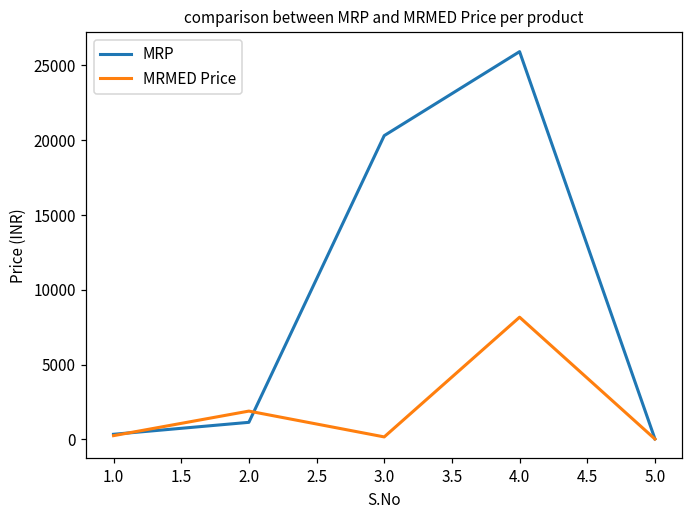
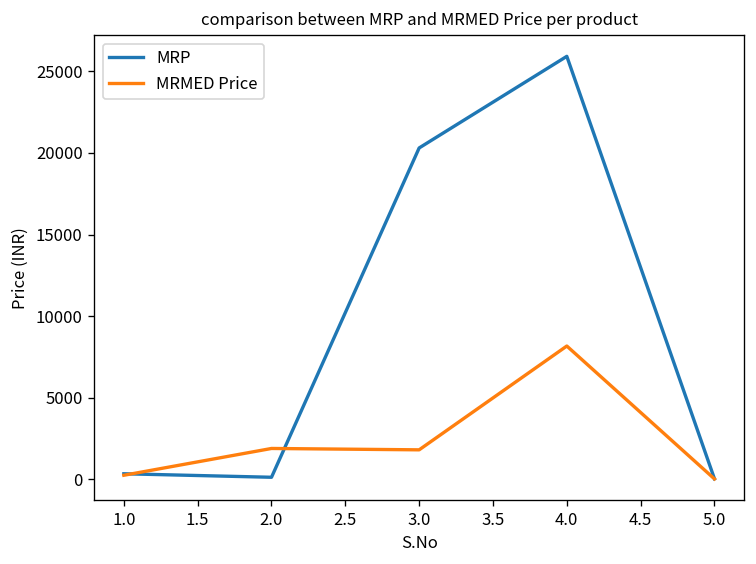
MRP, 2.0: 1100 -> 100
MRMED Price, 3.0: 200 -> 1800
